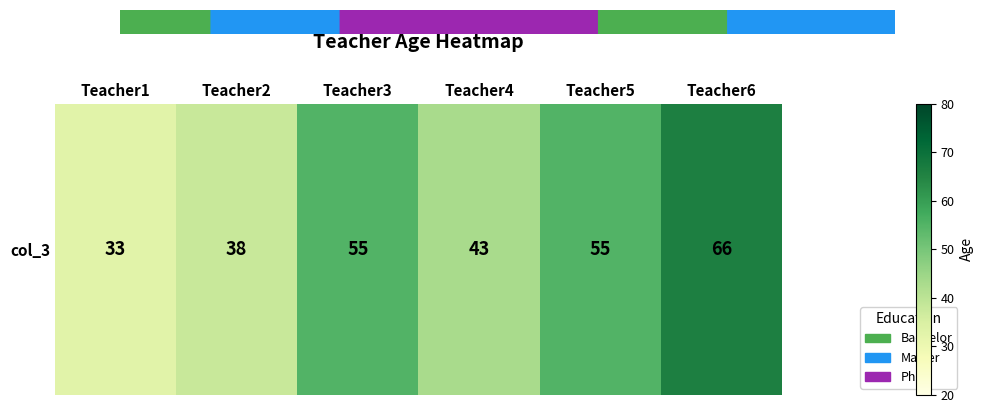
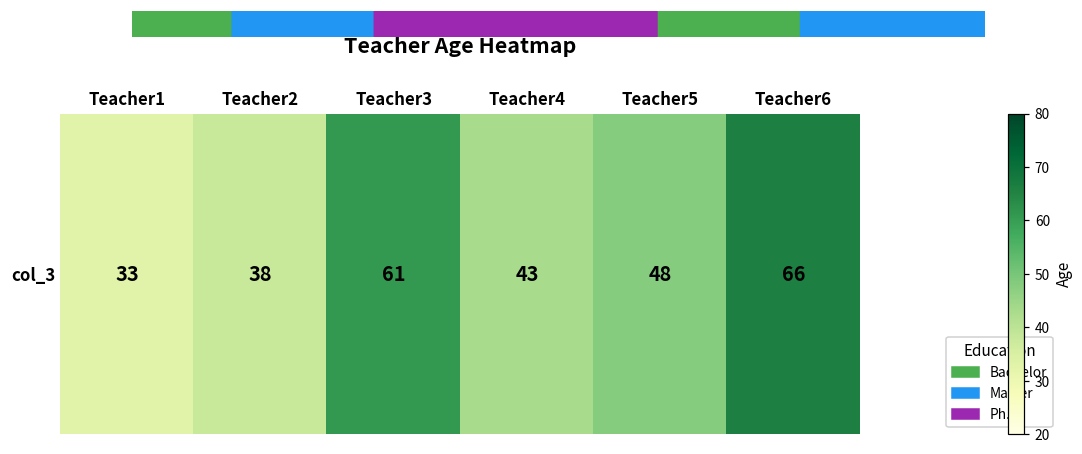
col_3, Teacher3: 55 -> 61
col_3, Teacher5: 55 -> 48
